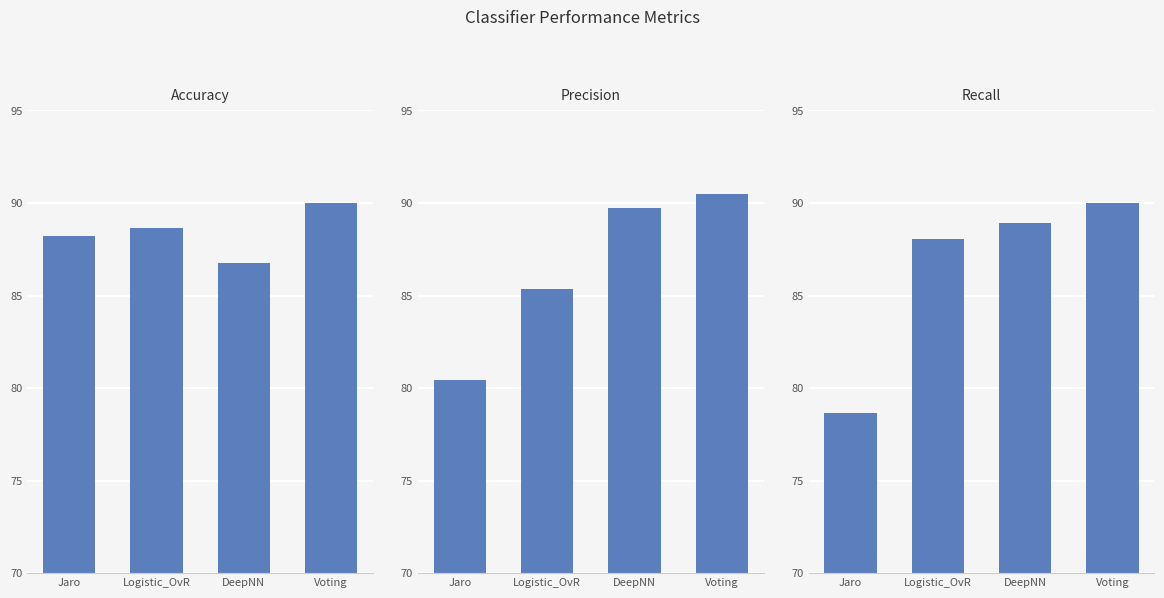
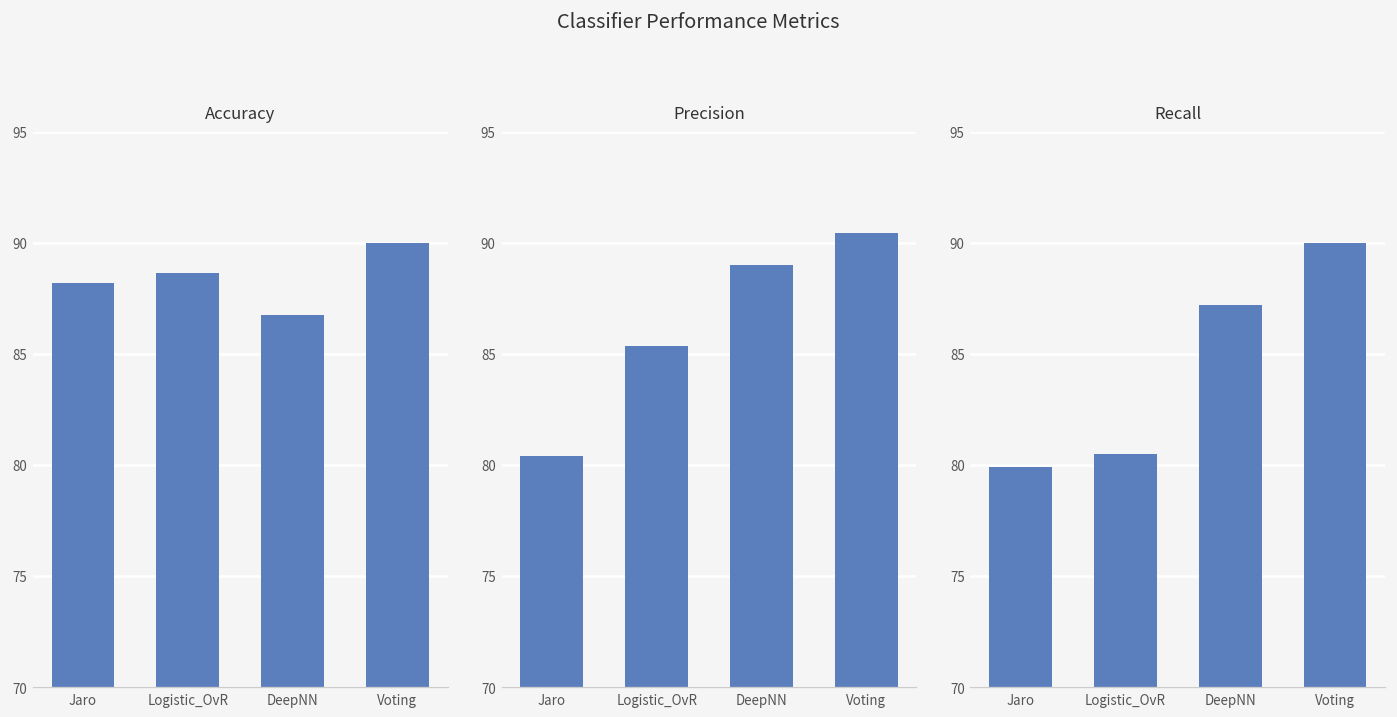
Precision, DeepNN: 89.7 -> 89.0
Recall, Jaro: 78.6 -> 79.9
Recall, Logistic_OvR: 88.0 -> 80.5
Recall, DeepNN: 88.9 -> 87.2
